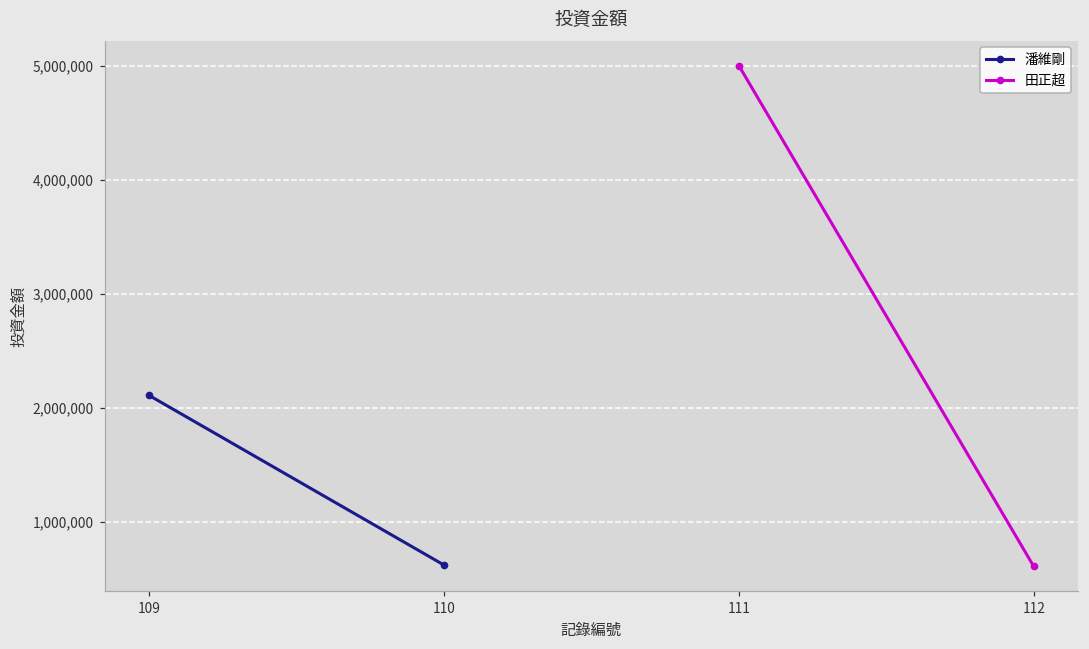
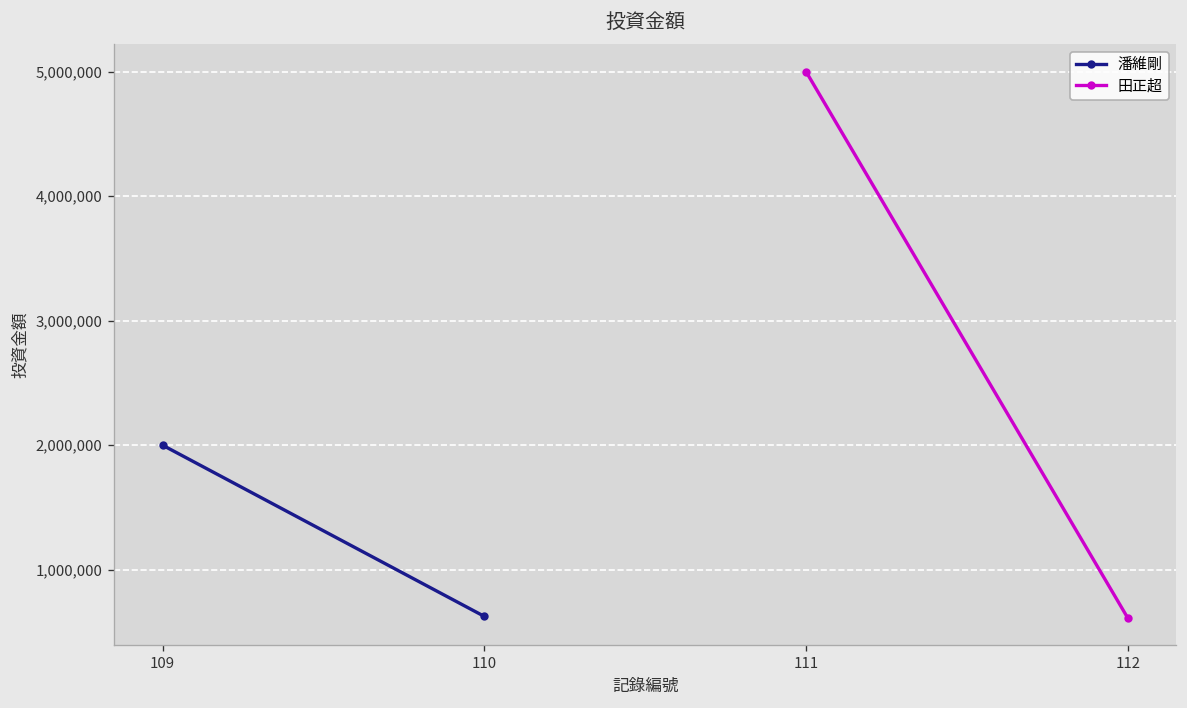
潘維剛, 109: 2,110,000 -> 2,000,000
